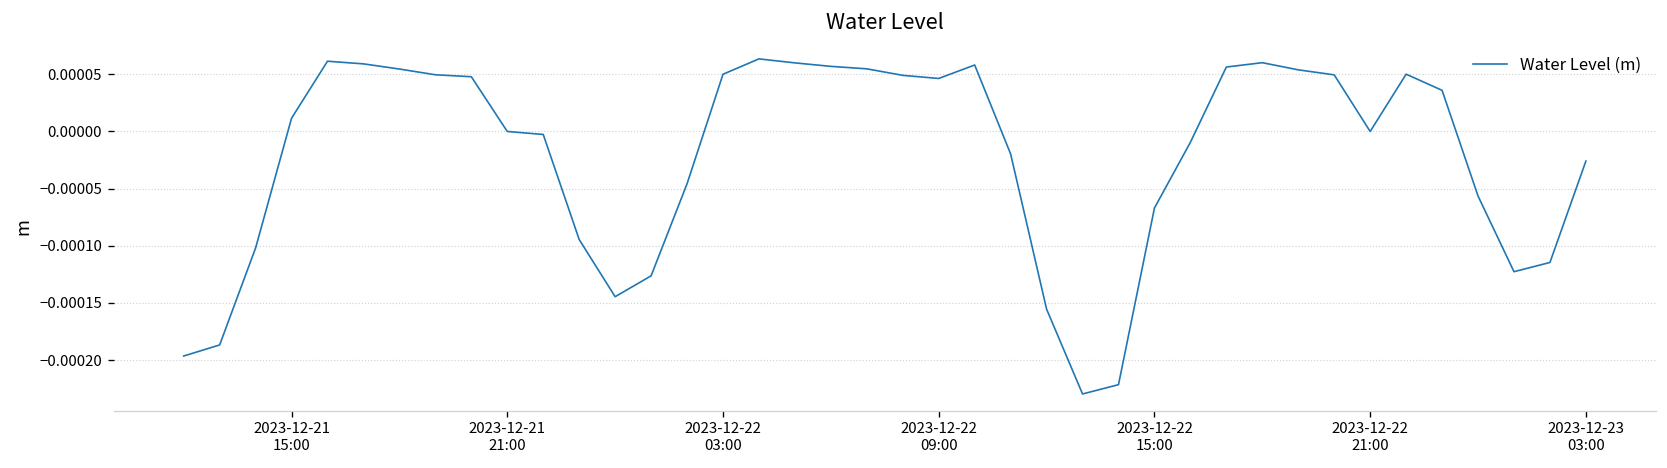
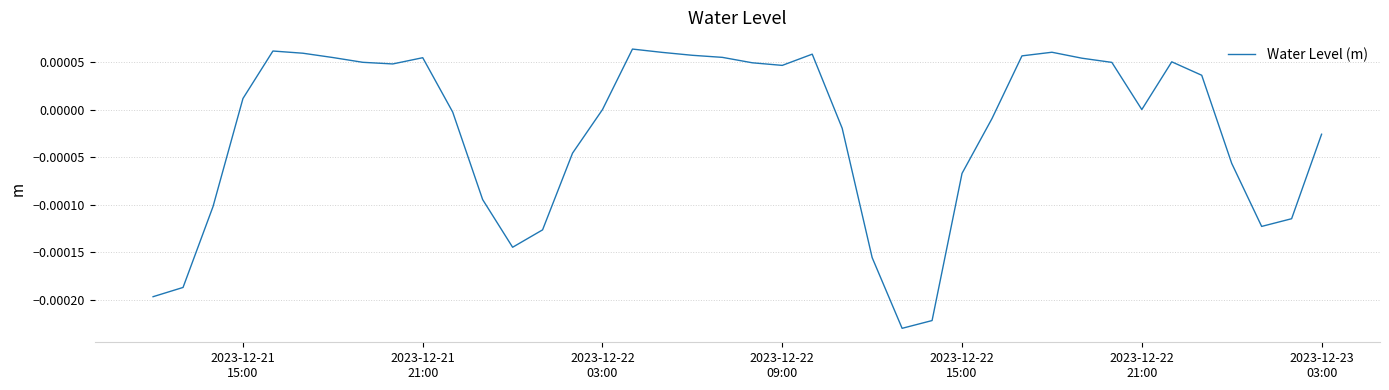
2023-12-21 21:00: 0.0000 -> 0.0001
2023-12-22 03:00: 0.0001 -> 0.0000
